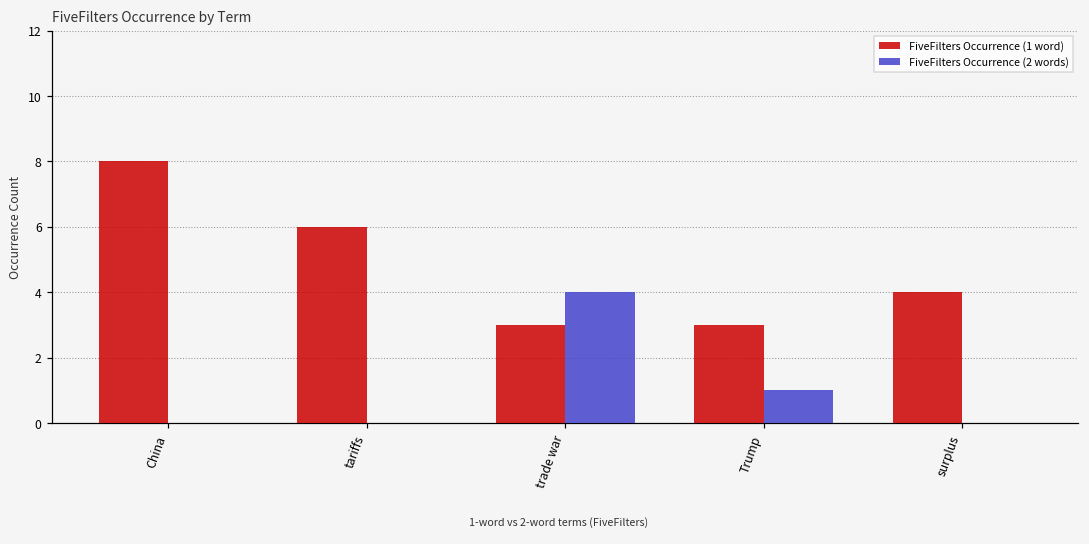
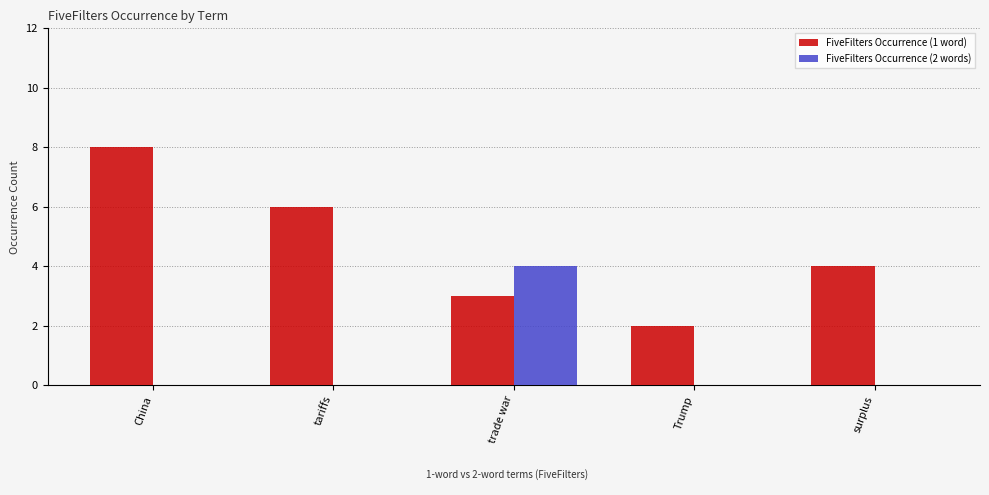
FiveFilters Occurrence (1 word), Trump: 3 -> 2
FiveFilters Occurrence (2 words), Trump: 1 -> 0
